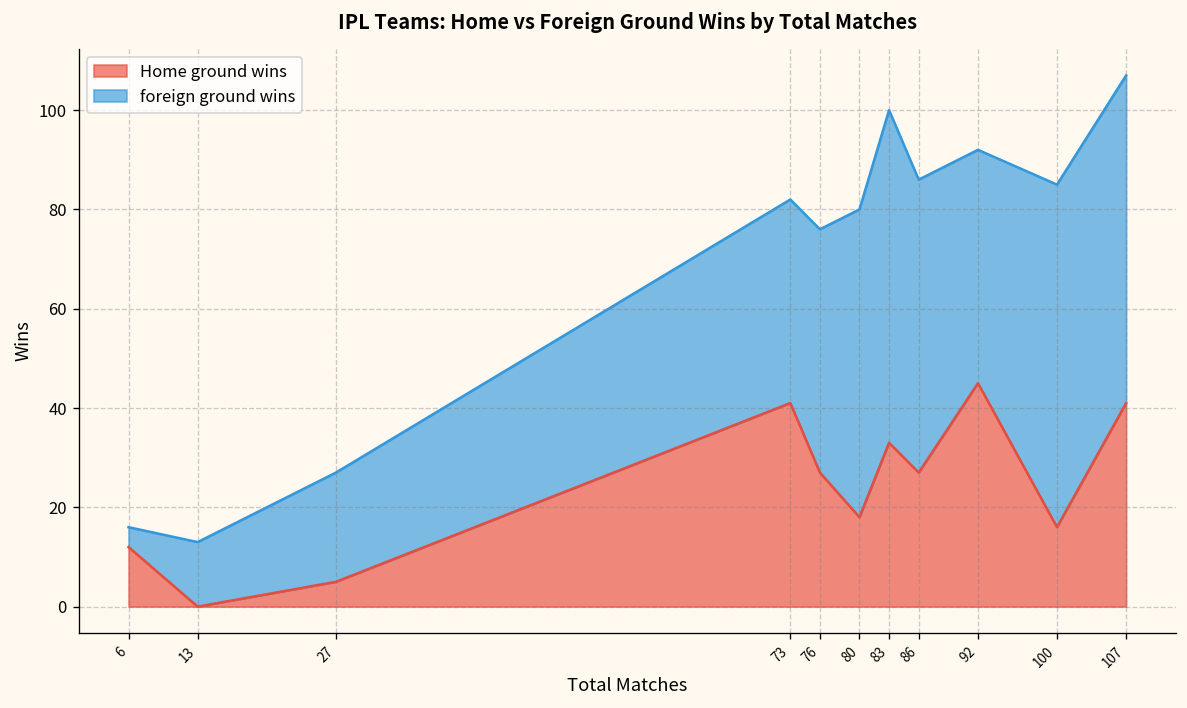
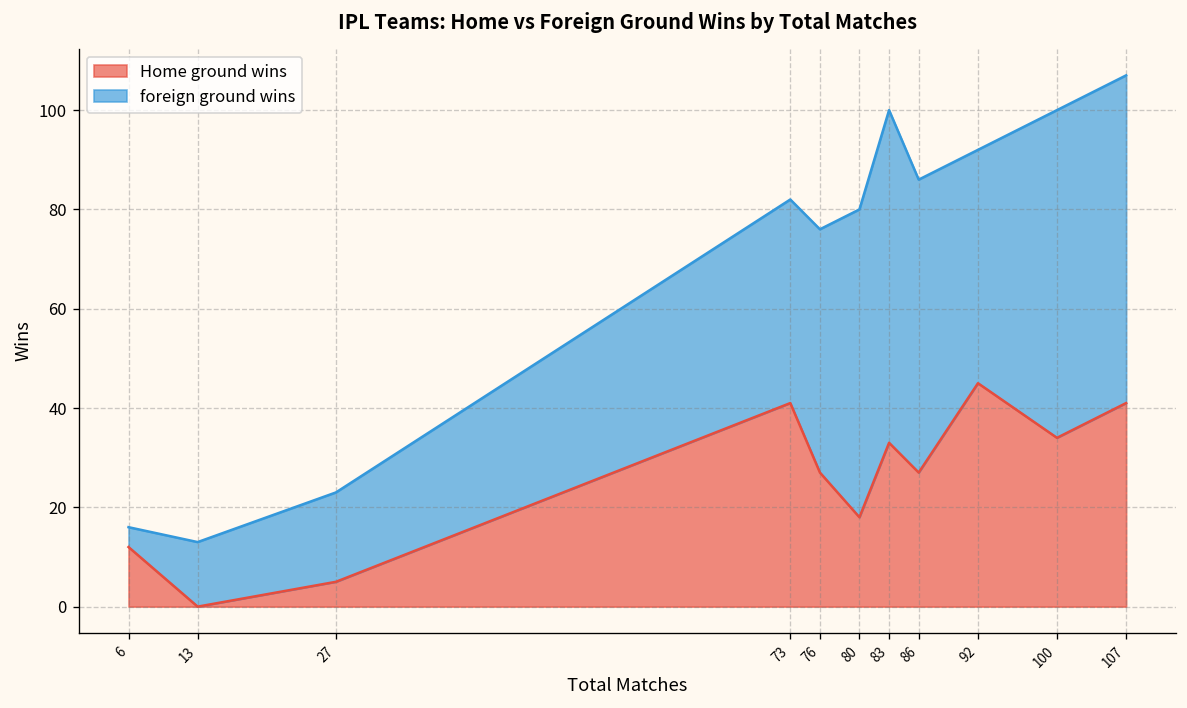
foreign ground wins, 27: 22 -> 18
Home ground wins, 100: 16 -> 34
foreign ground wins, 100: 69 -> 66
